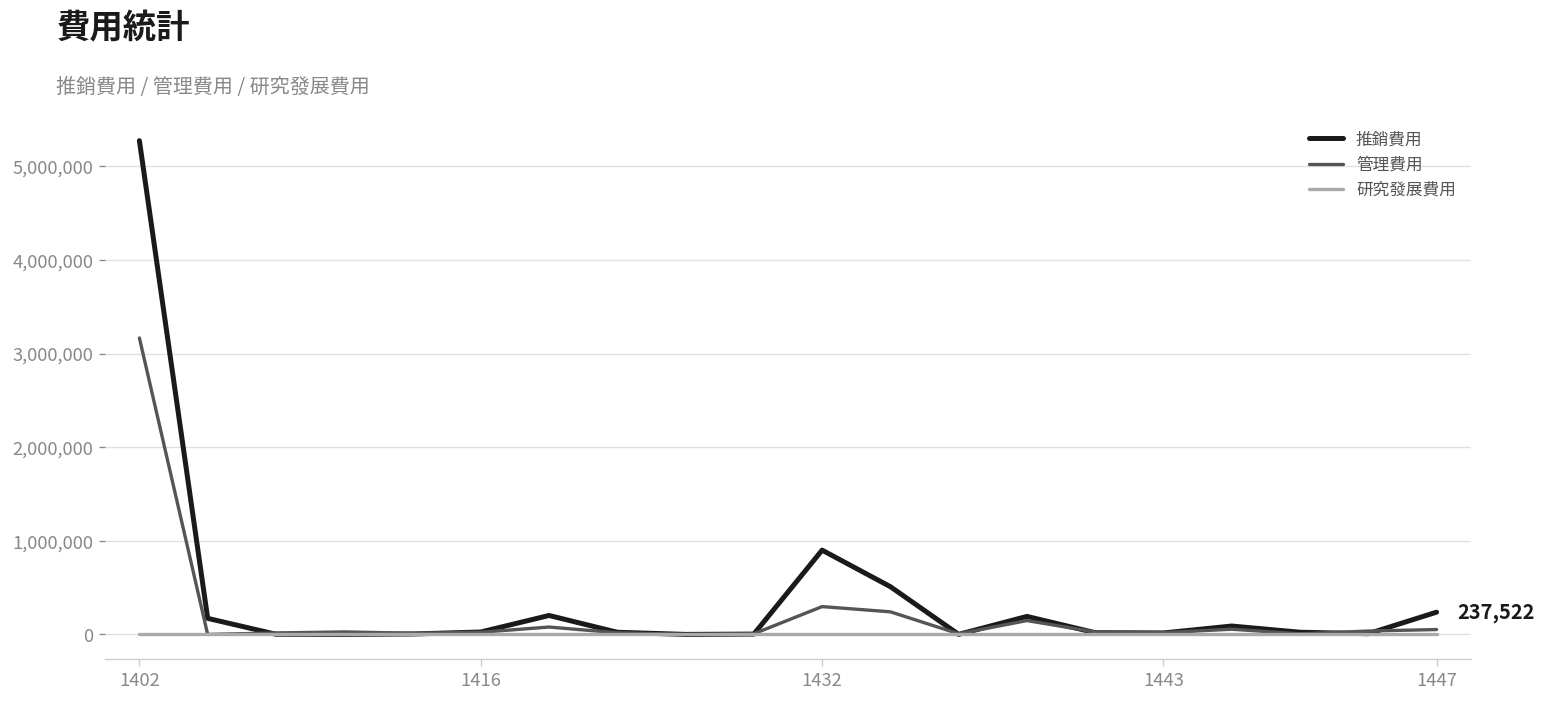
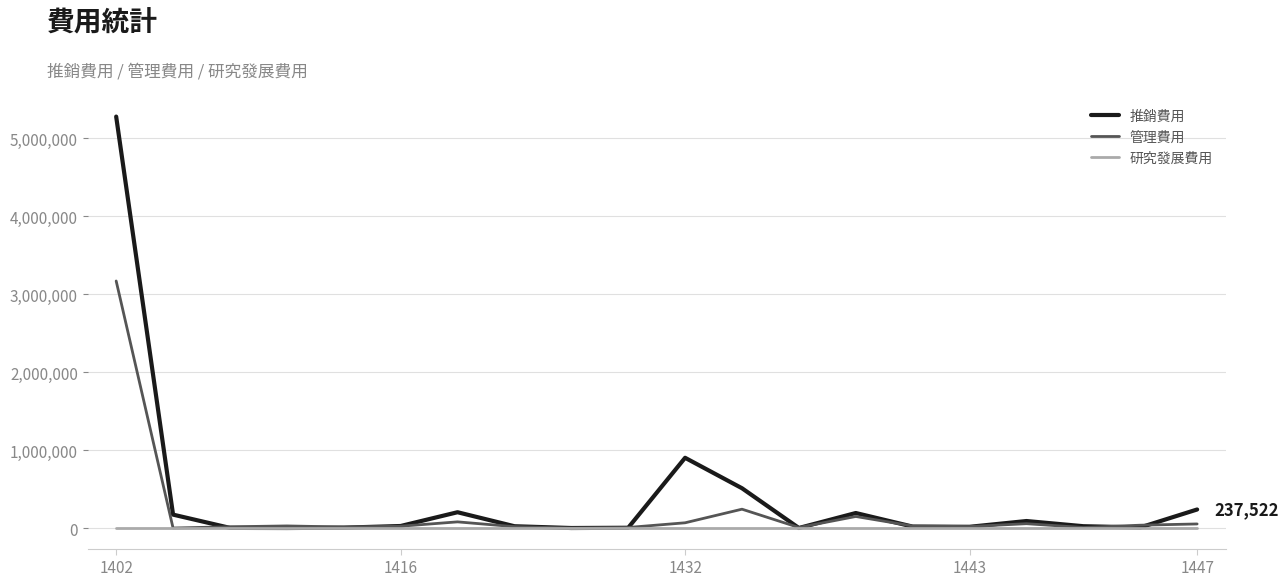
管理費用, 1432: 300,000 -> 100,000
